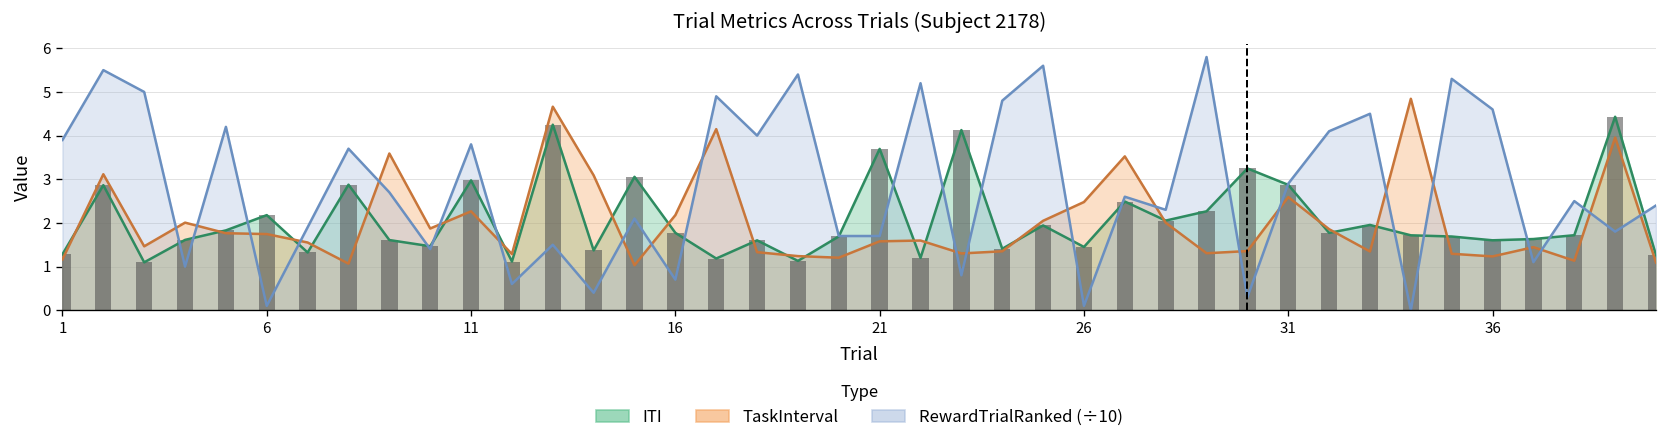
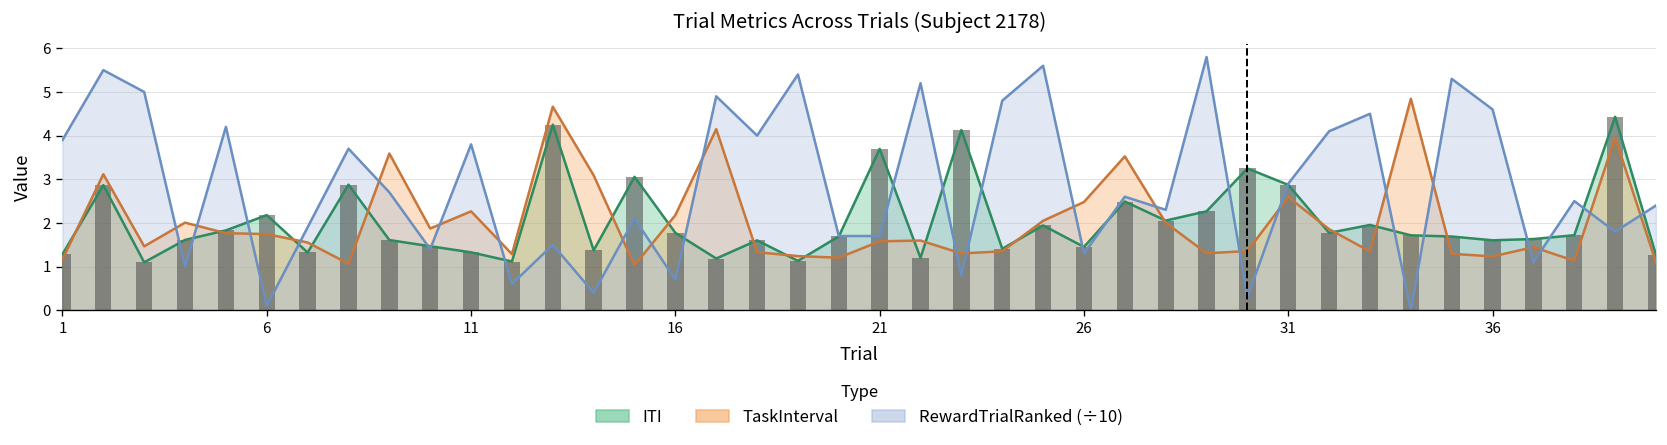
ITI, 11: 3.0 -> 1.3
RewardTrialRanked (÷10), 26: 0.1 -> 1.3
